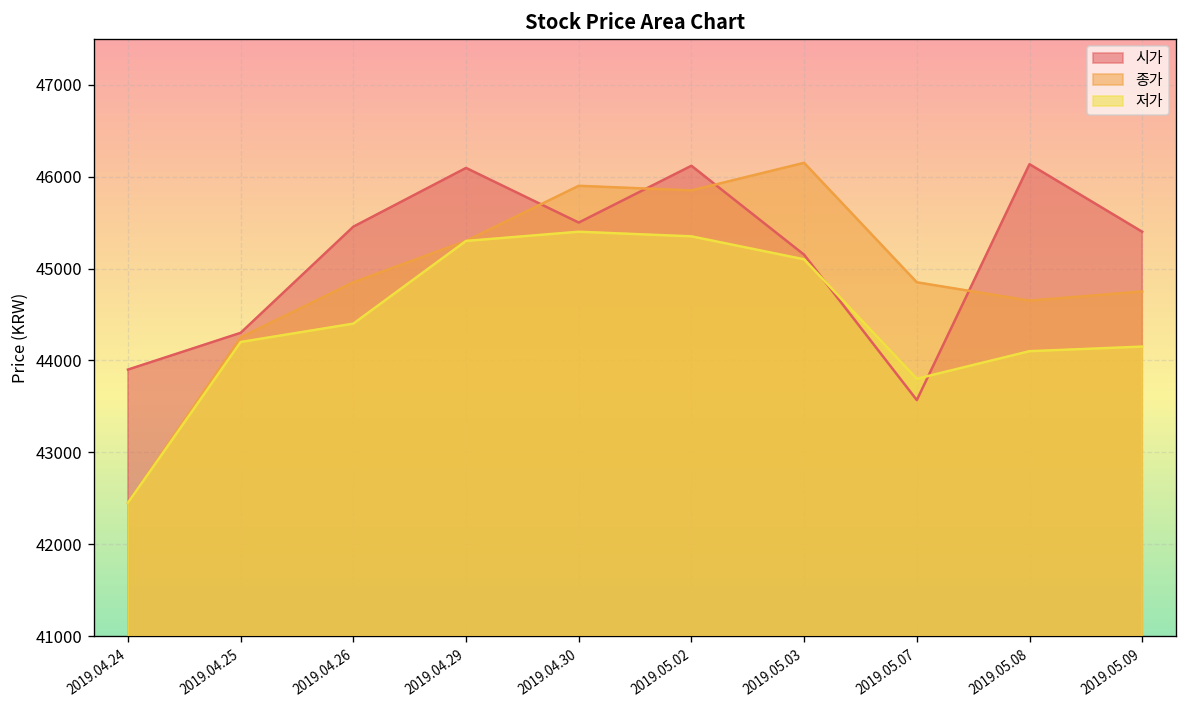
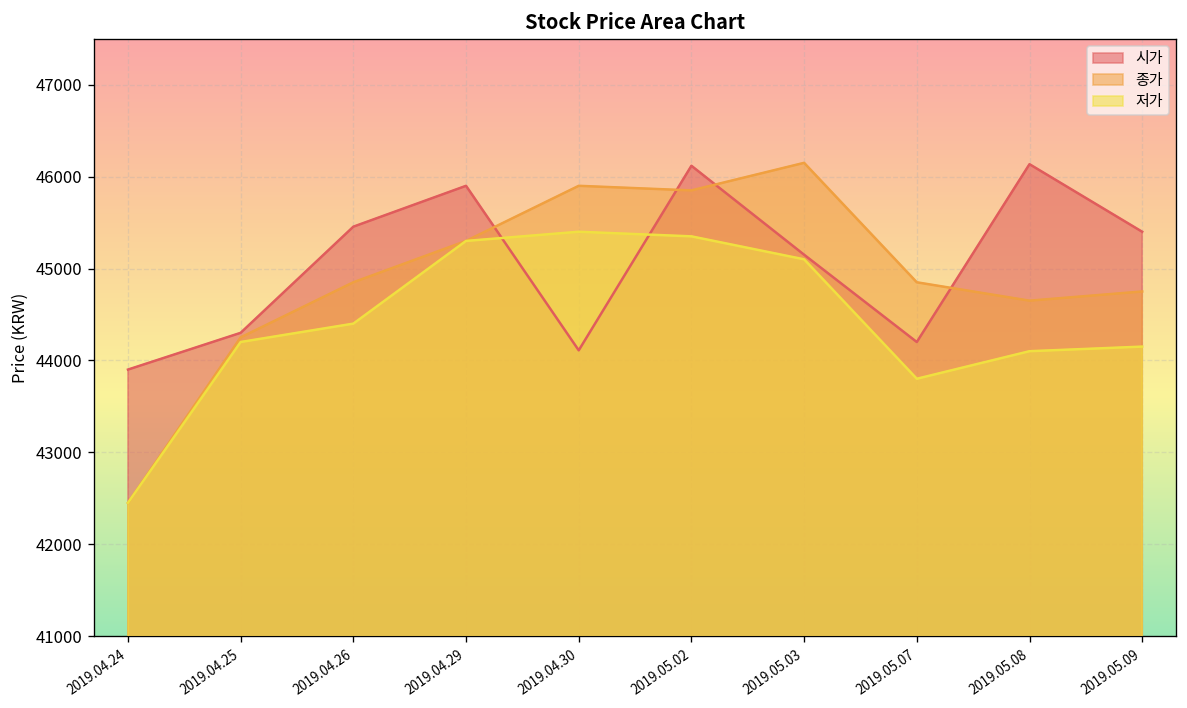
시가, 2019.04.29: 46100 -> 45900
시가, 2019.04.30: 45500 -> 44100
시가, 2019.05.07: 43600 -> 44200
